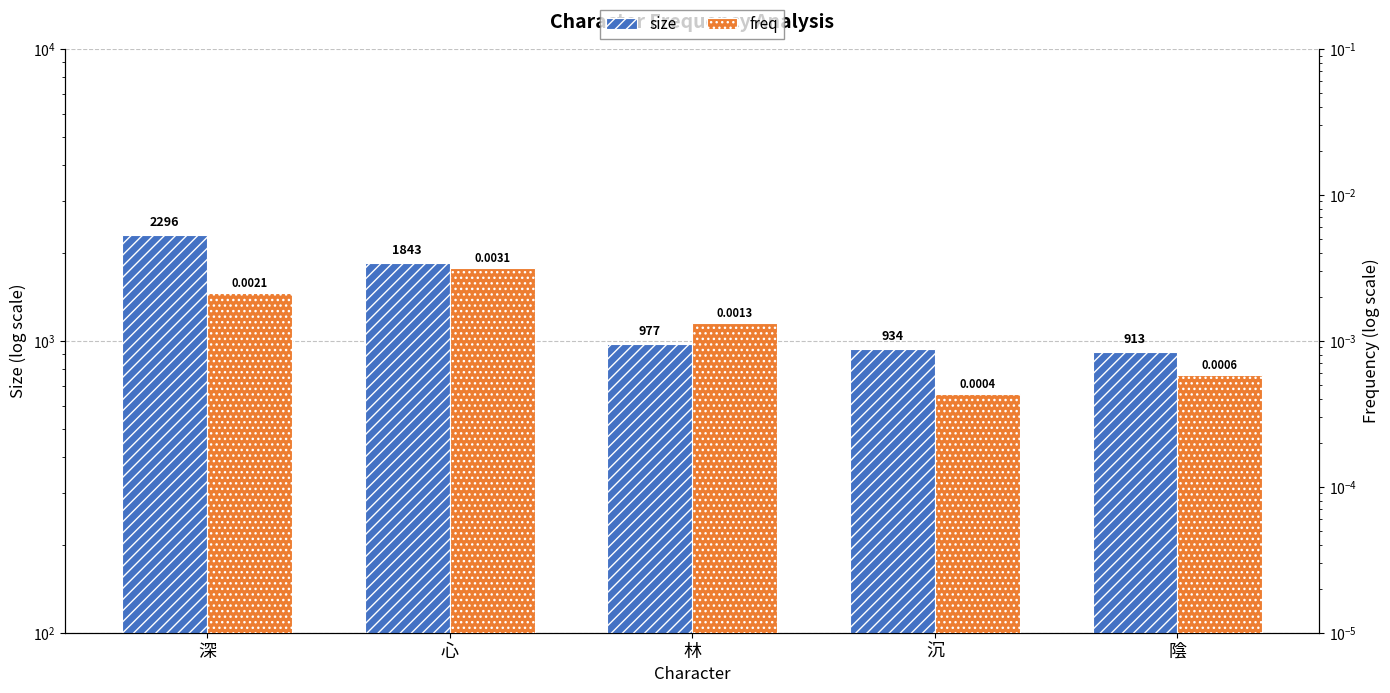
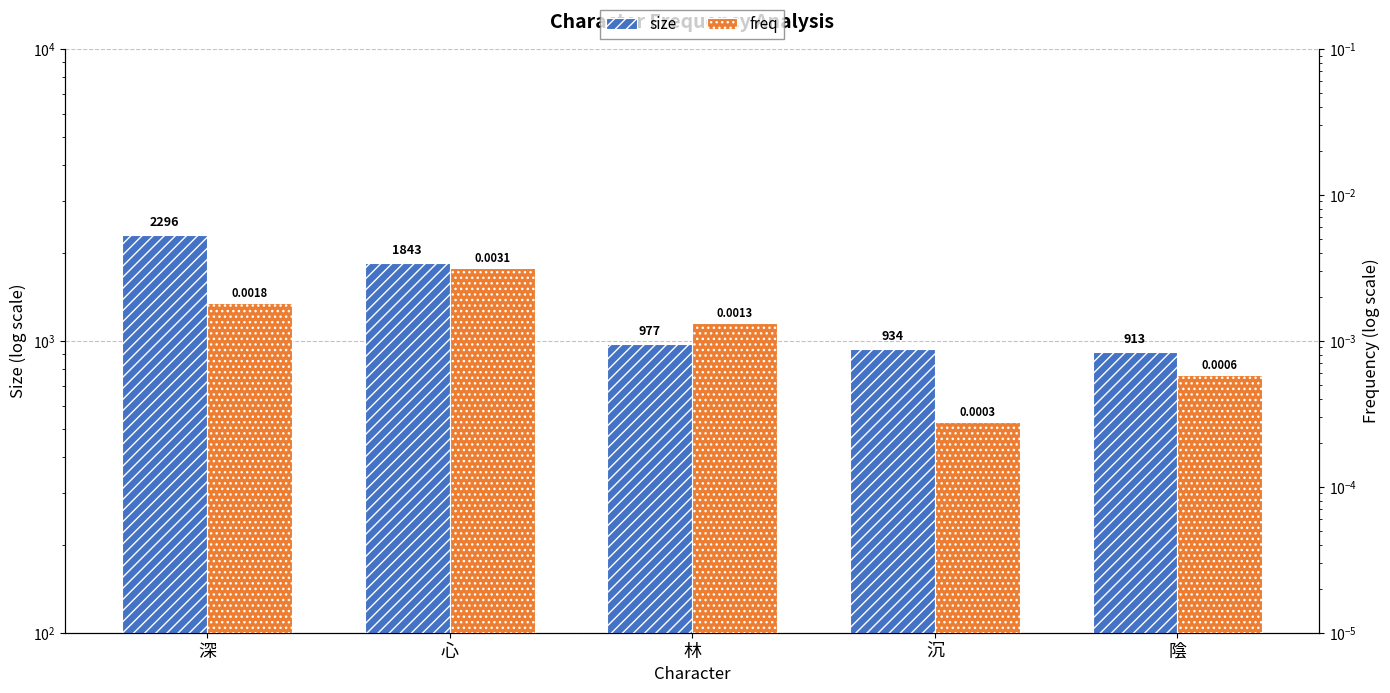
freq, 深: 0.0021 -> 0.0018
freq, 沉: 0.0004 -> 0.0003
